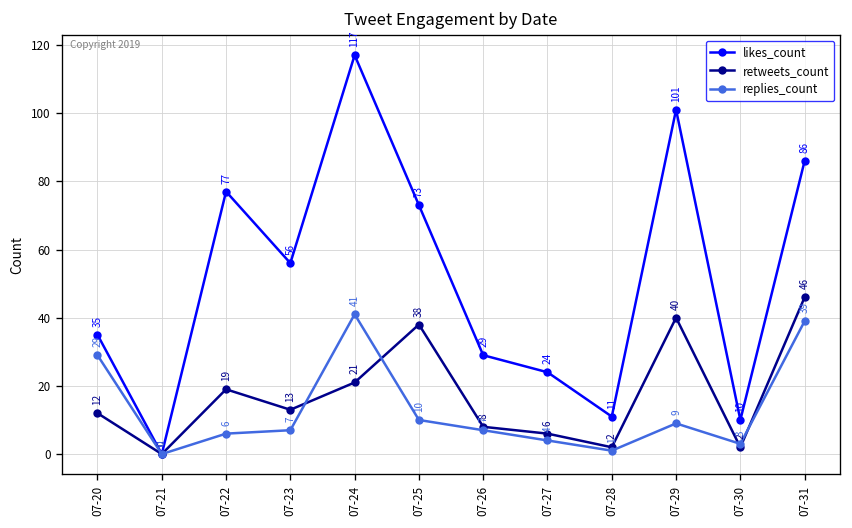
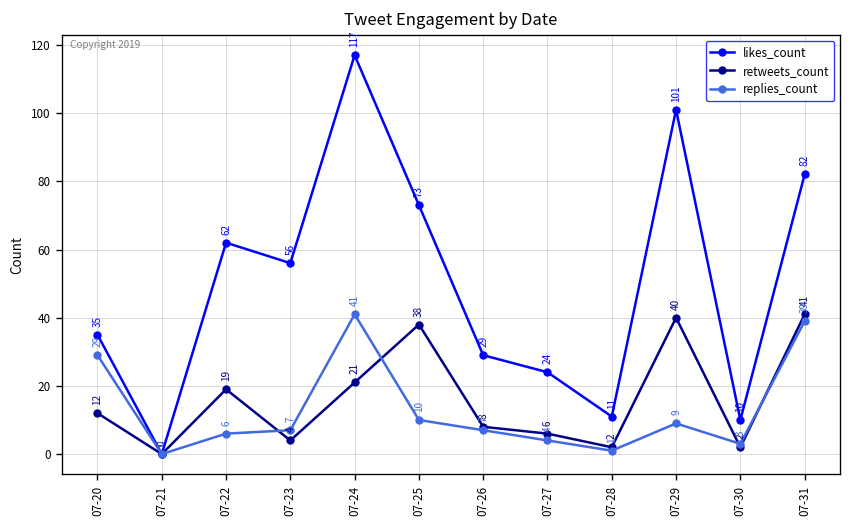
likes_count, 07-22: 77 -> 62
retweets_count, 07-23: 13 -> 4
likes_count, 07-31: 86 -> 82
retweets_count, 07-31: 46 -> 41
